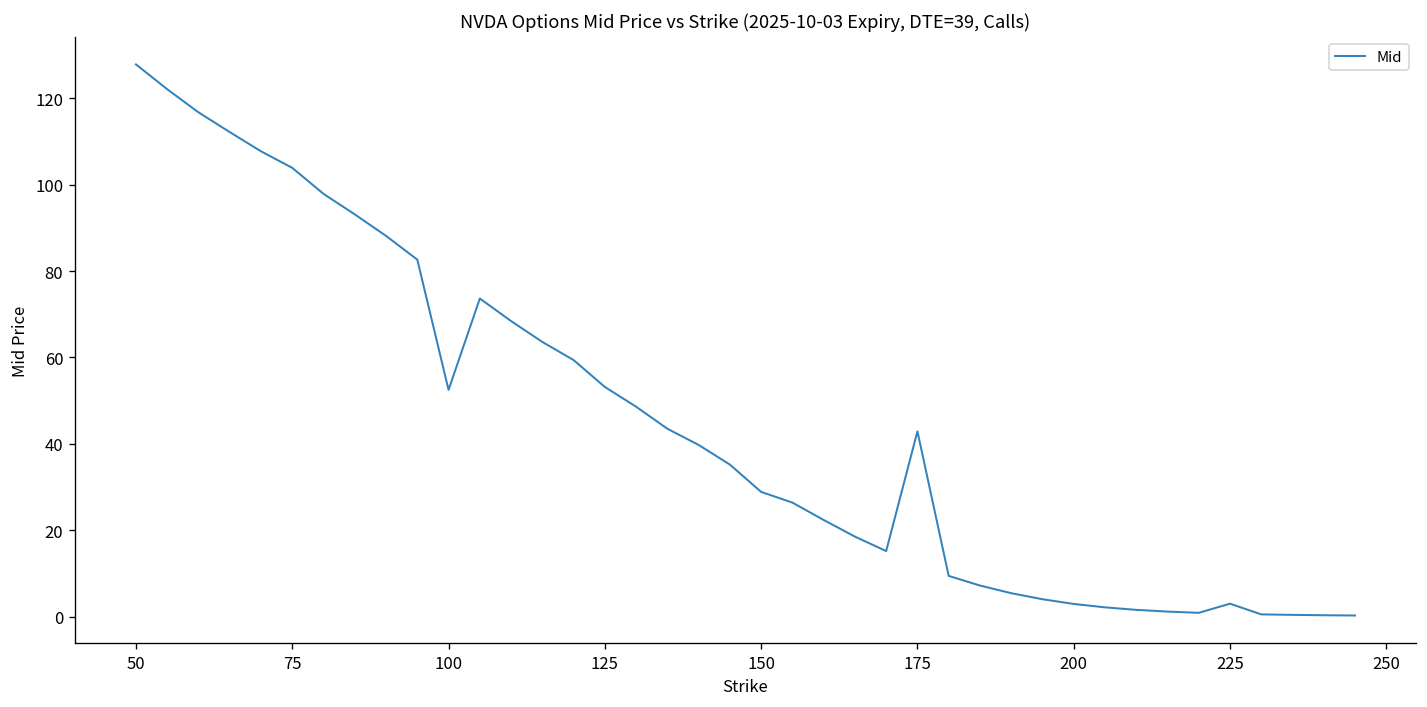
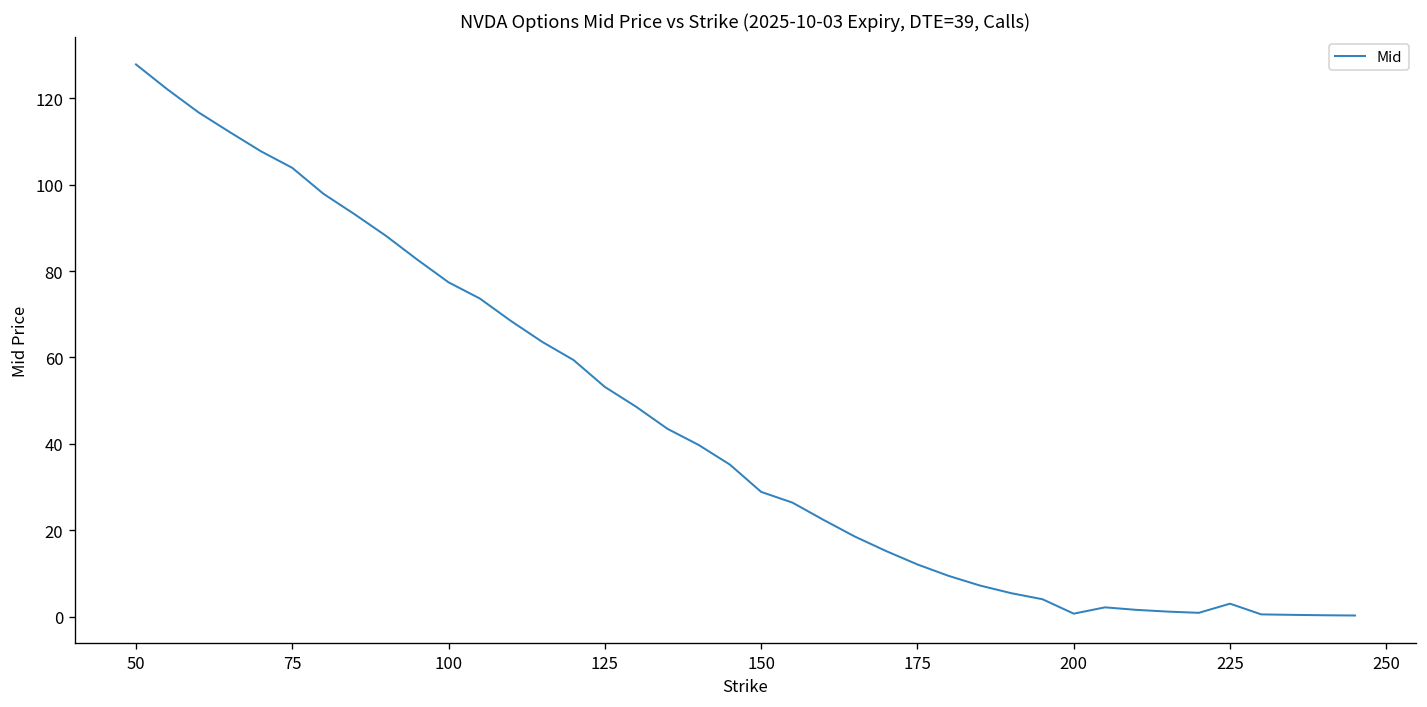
100: 53 -> 77
175: 43 -> 12
200: 3 -> 1
